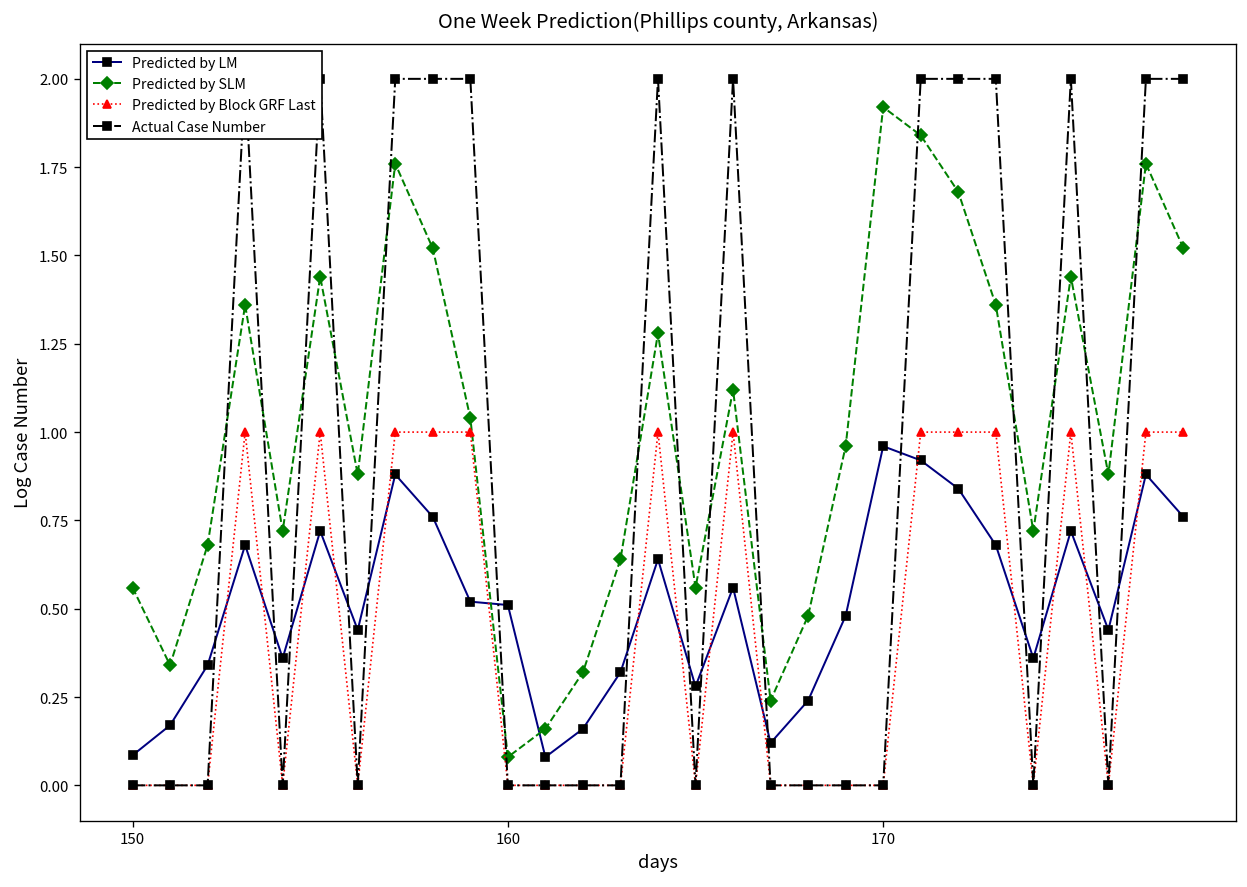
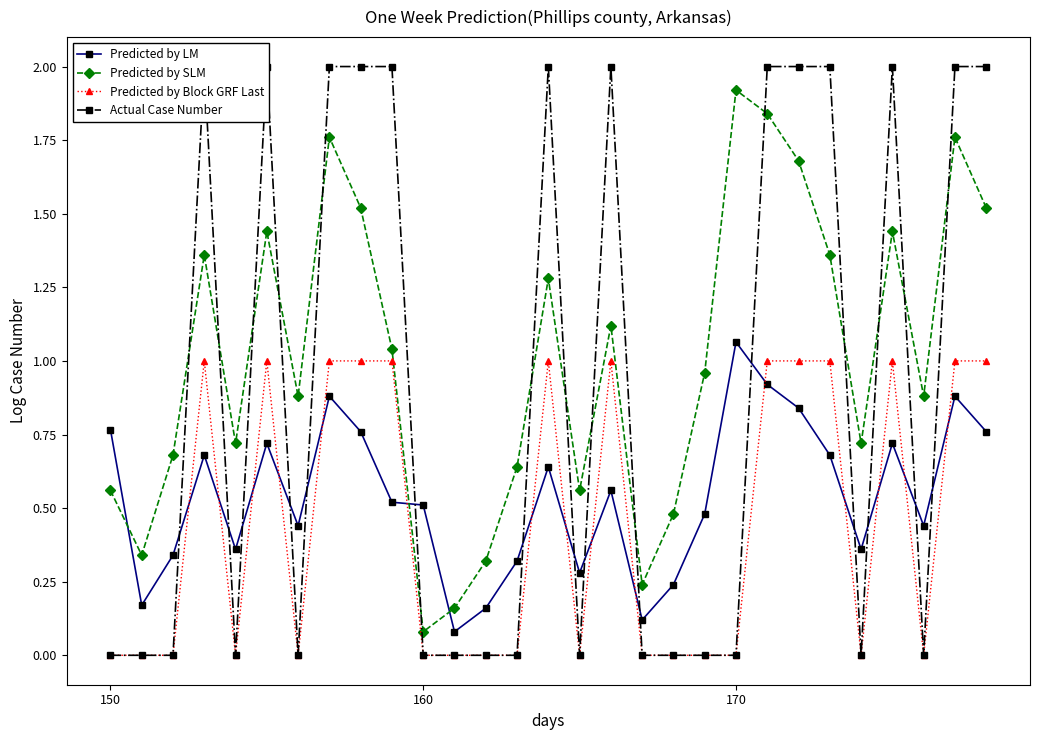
Predicted by LM, 150: 0.09 -> 0.77
Predicted by LM, 170: 0.96 -> 1.06
